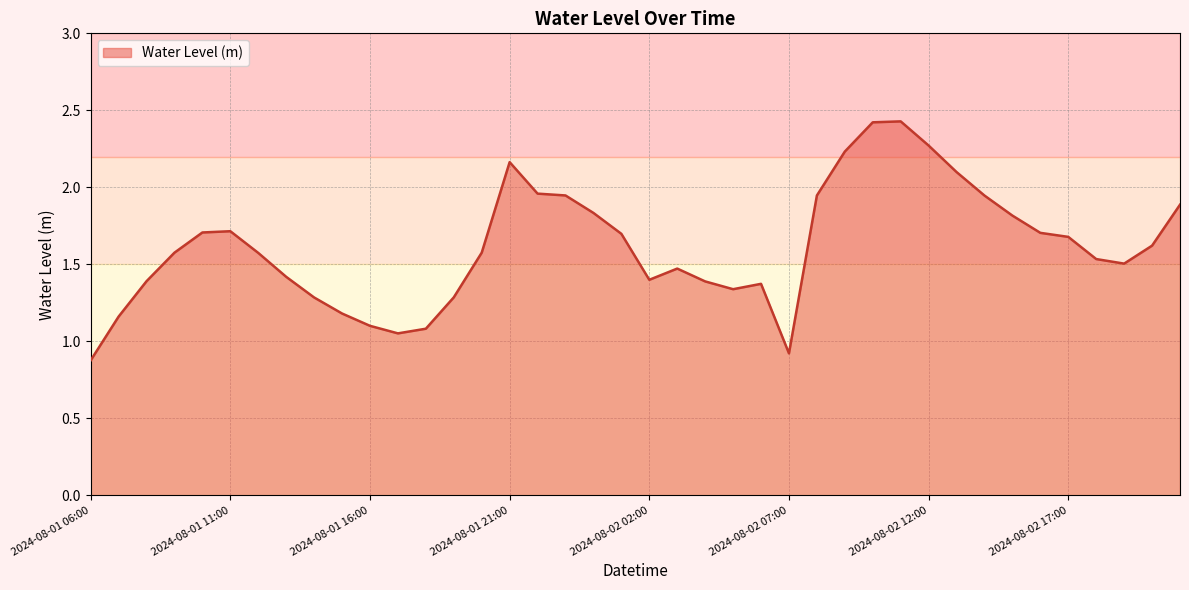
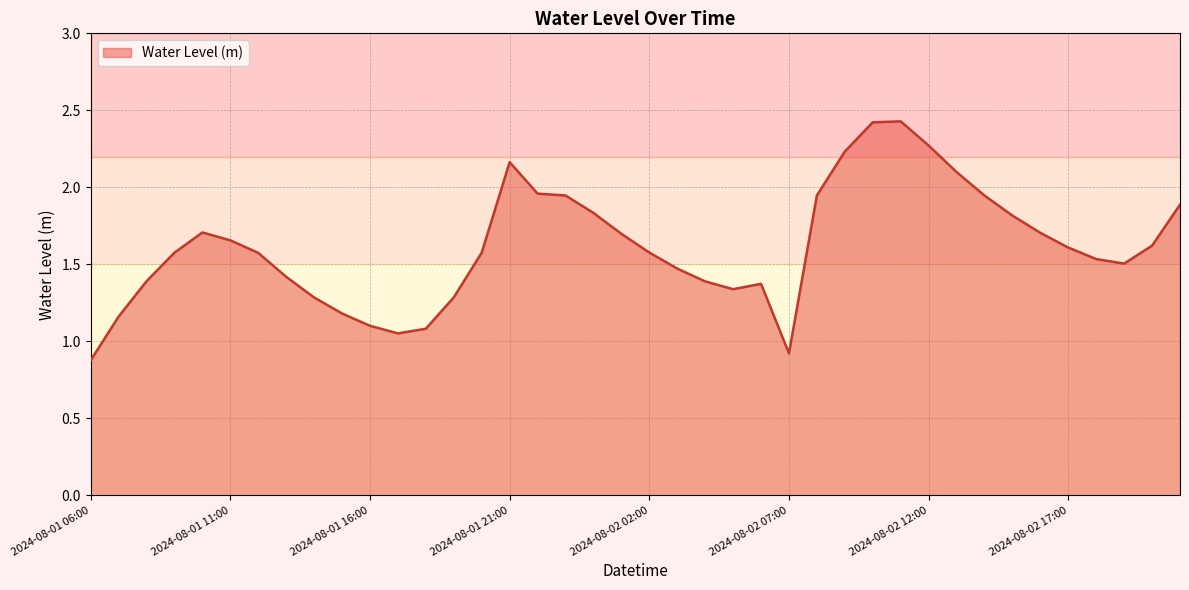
2024-08-01 11:00: 1.72 -> 1.66
2024-08-02 02:00: 1.40 -> 1.58
2024-08-02 17:00: 1.68 -> 1.61
